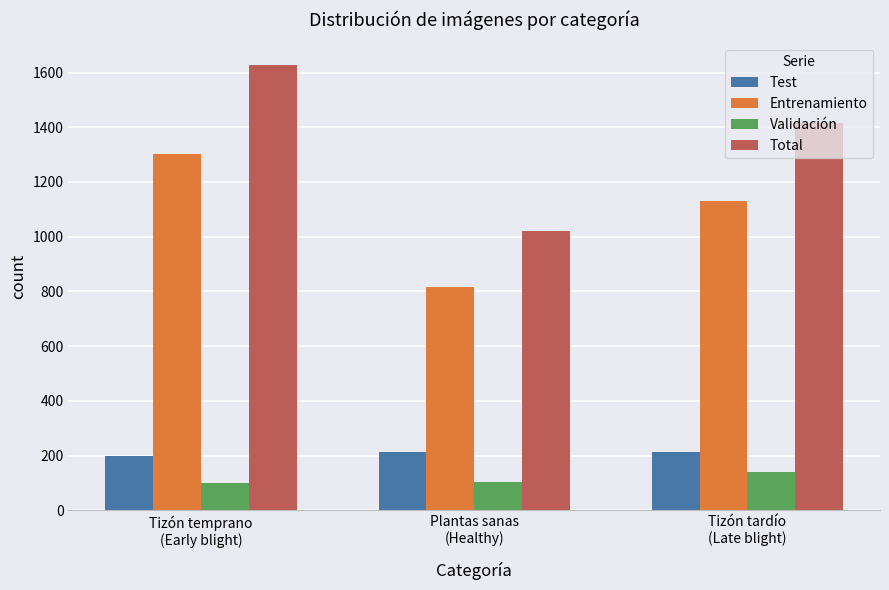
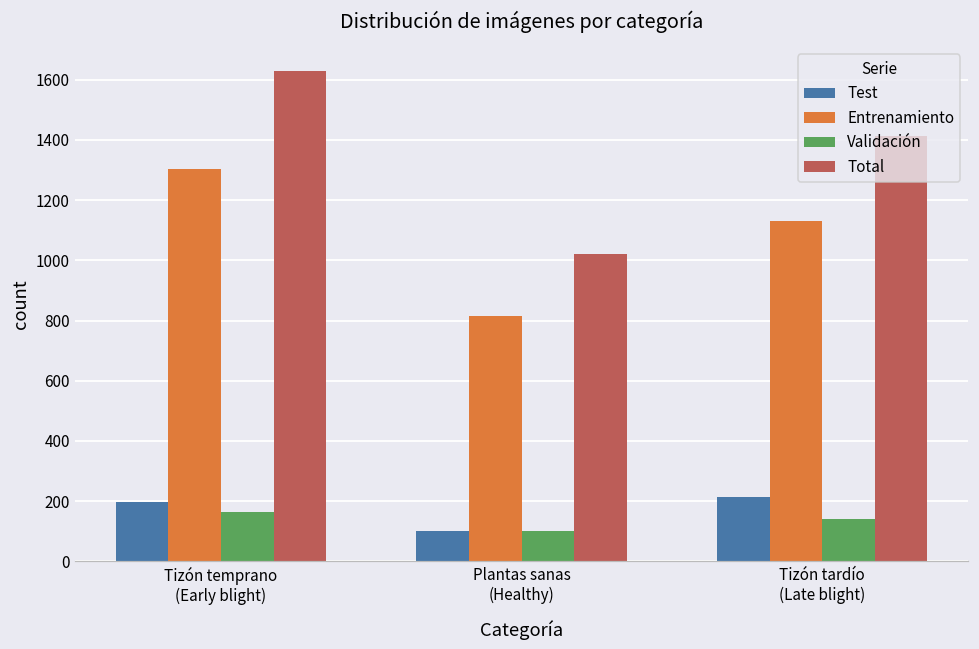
Validación, Tizón temprano (Early blight): 100 -> 160
Test, Plantas sanas (Healthy): 210 -> 100
